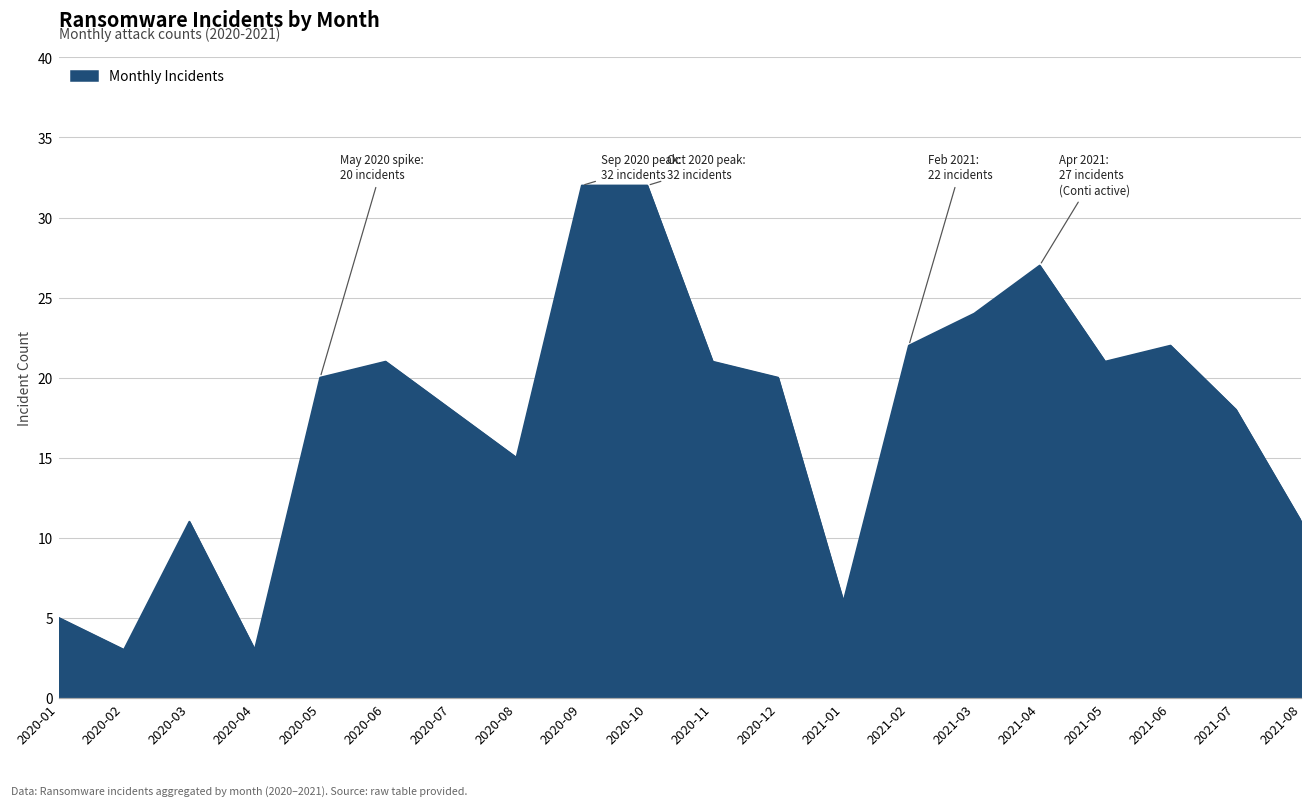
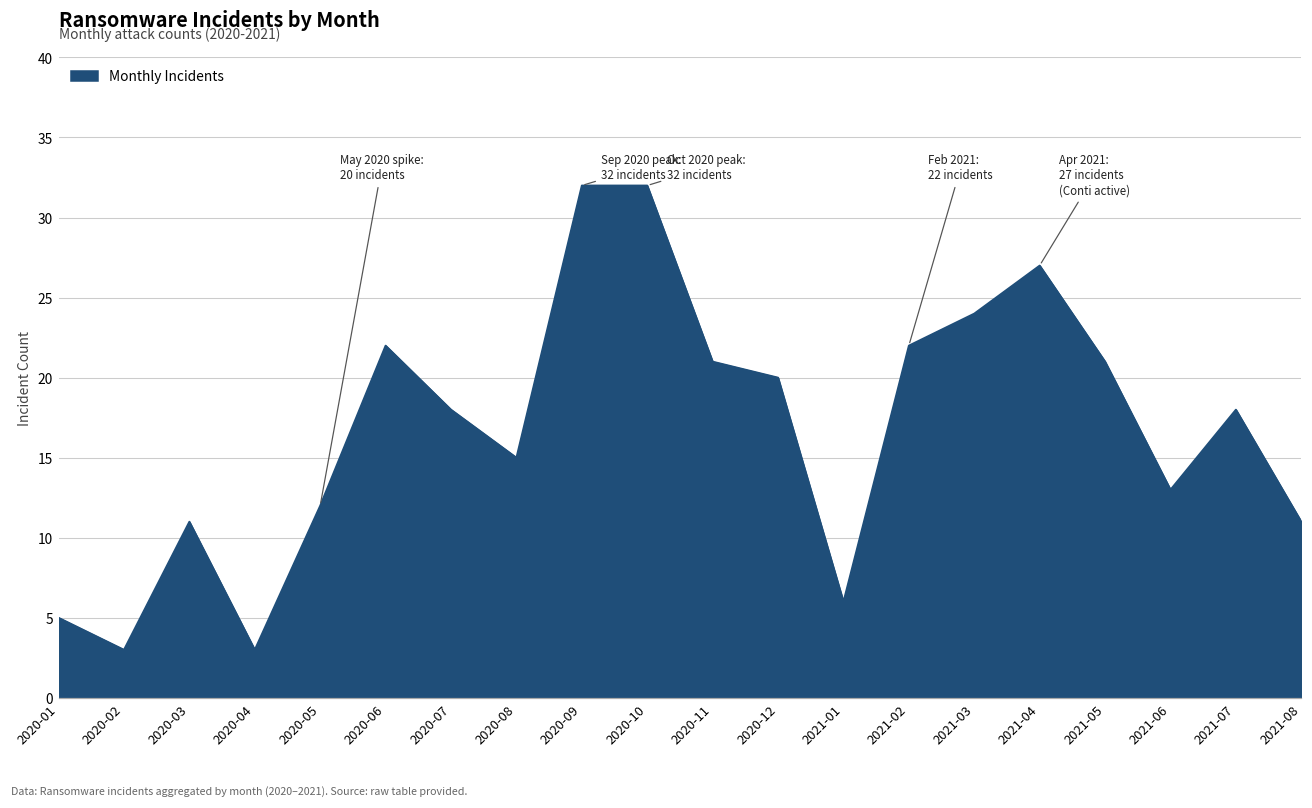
2020-05: 20 -> 12
2020-06: 21 -> 22
2021-06: 22 -> 13
